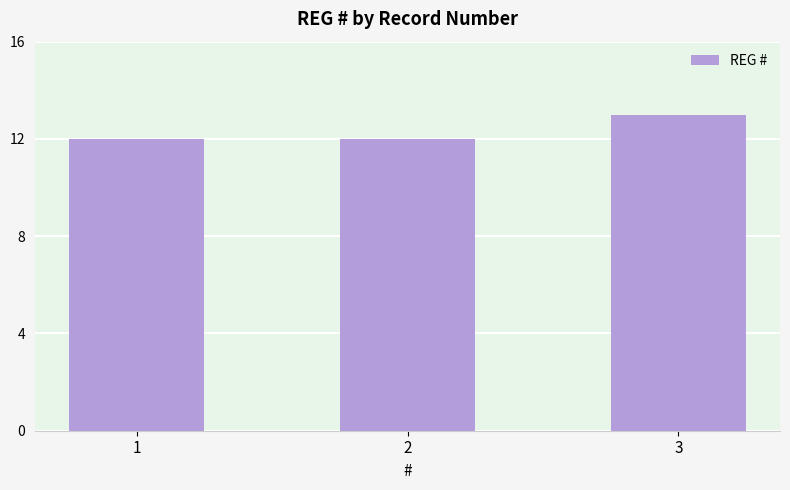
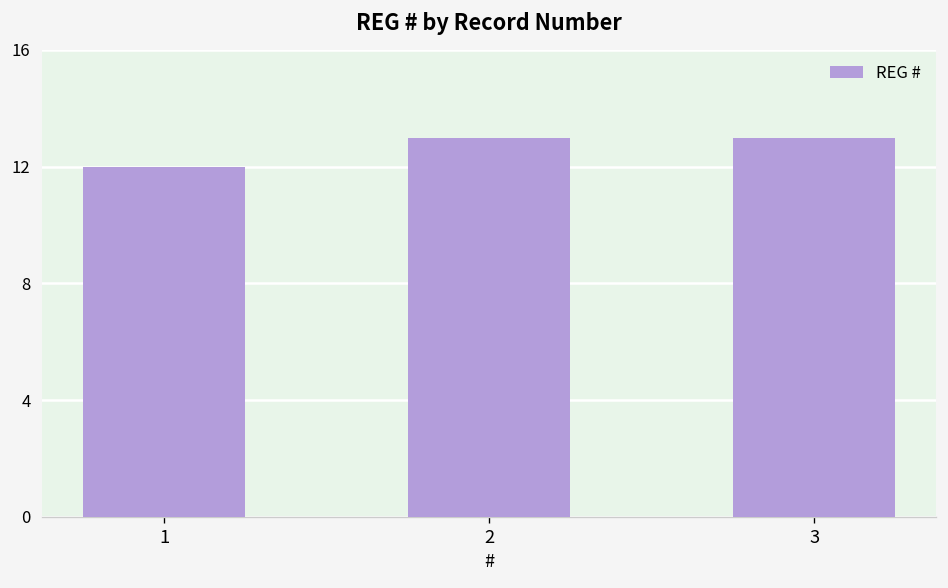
2: 12 -> 13
